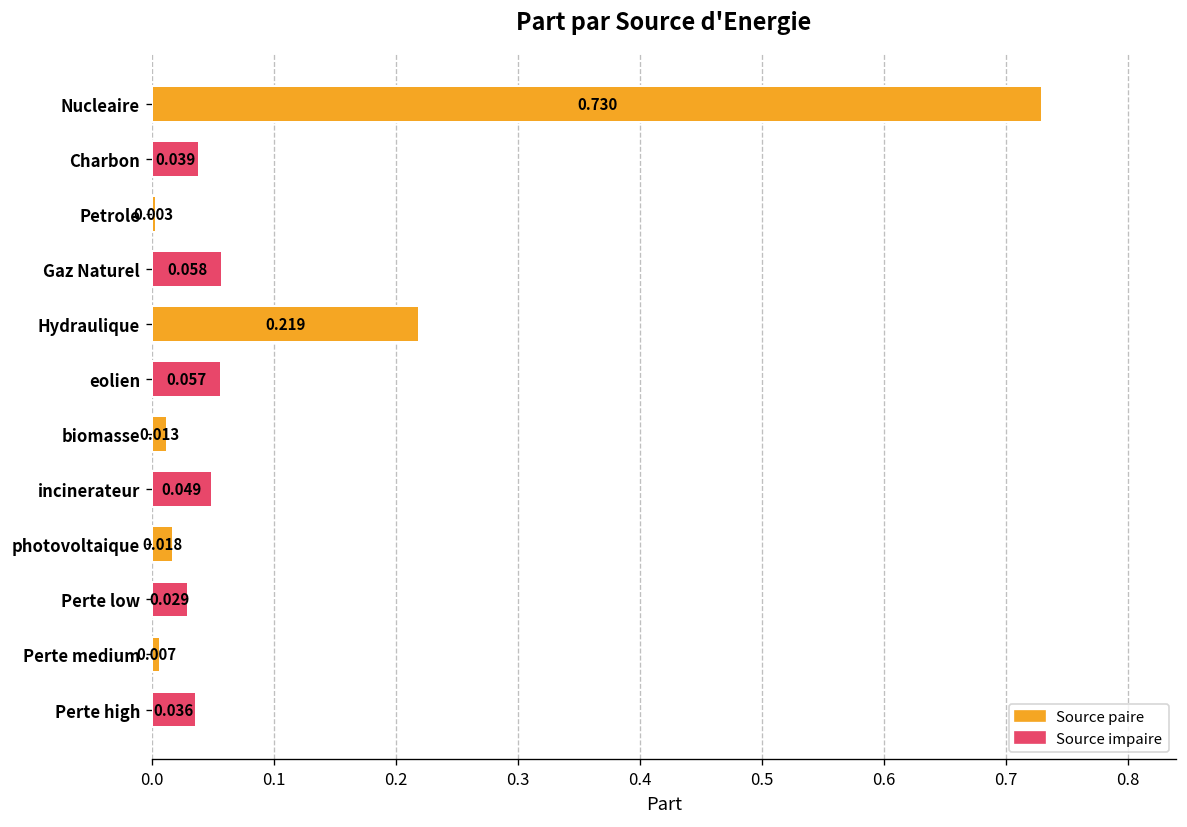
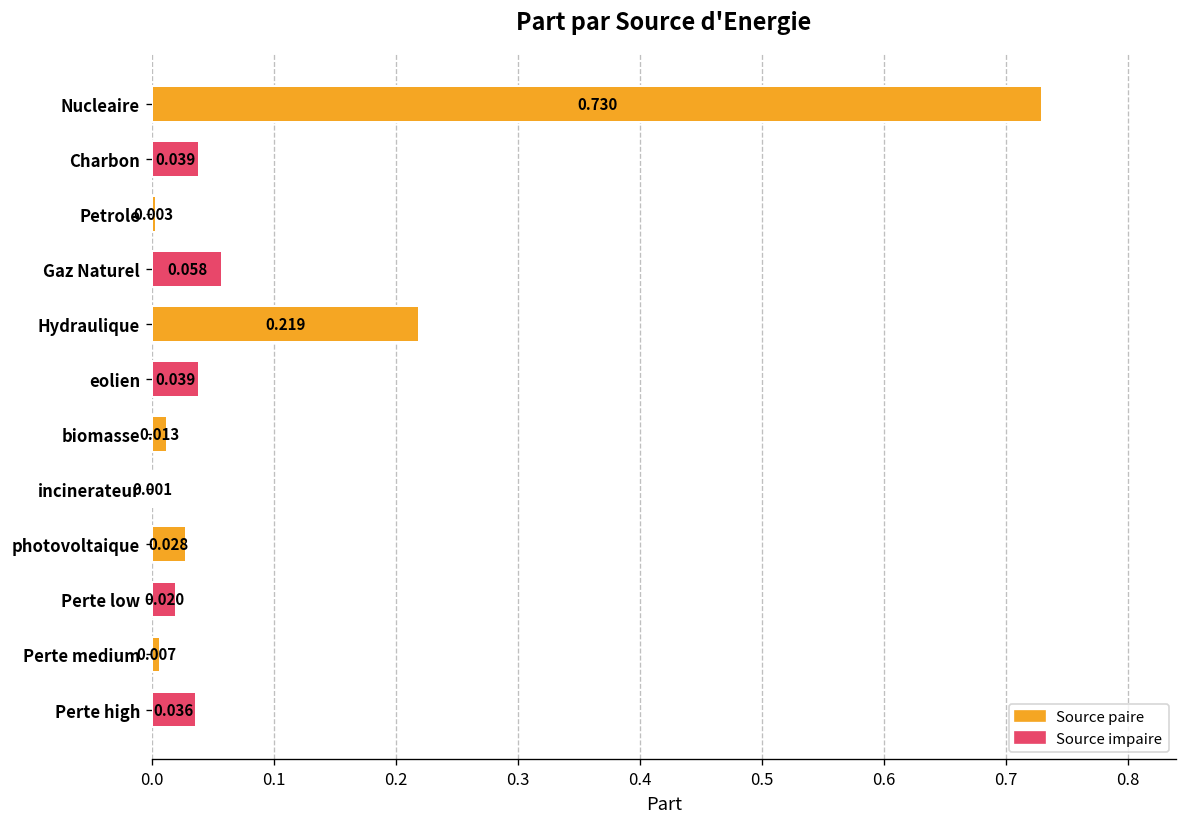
eolien: 0.057 -> 0.039
incinerateur: 0.049 -> 0.001
photovoltaique: 0.018 -> 0.028
Perte low: 0.029 -> 0.020
